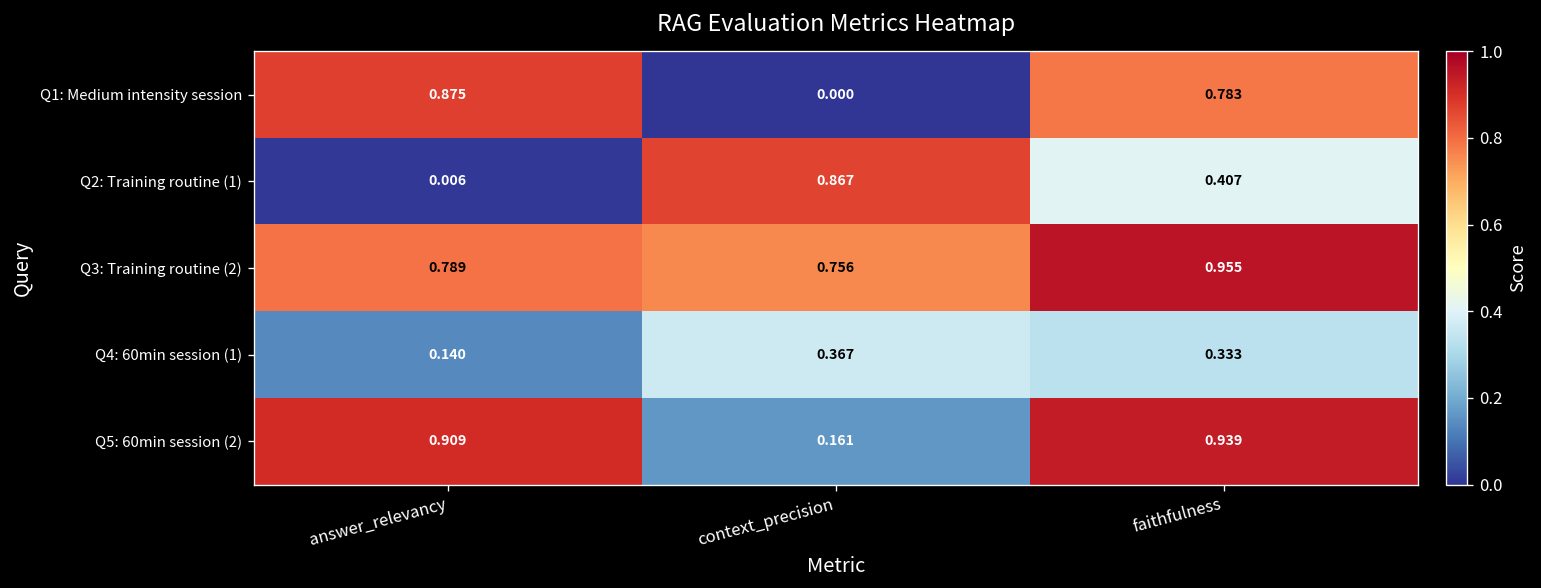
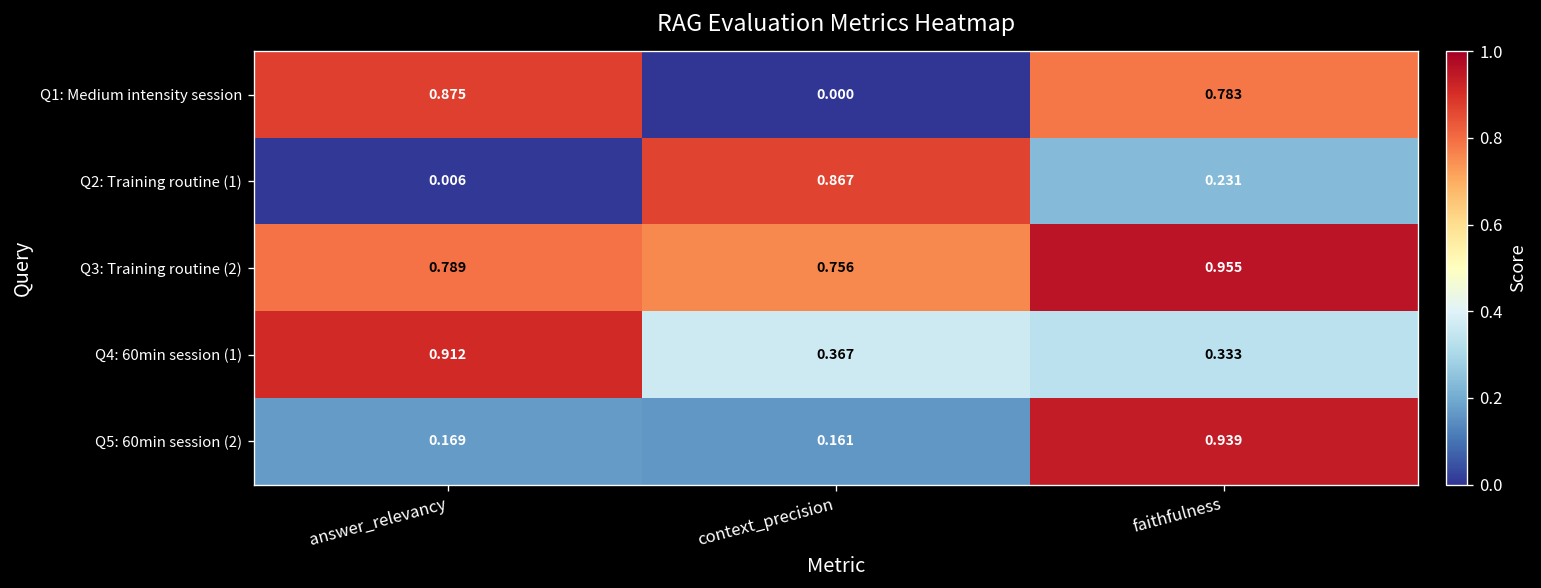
Q2: Training routine (1), faithfulness: 0.407 -> 0.231
Q4: 60min session (1), answer_relevancy: 0.140 -> 0.912
Q5: 60min session (2), answer_relevancy: 0.909 -> 0.169
